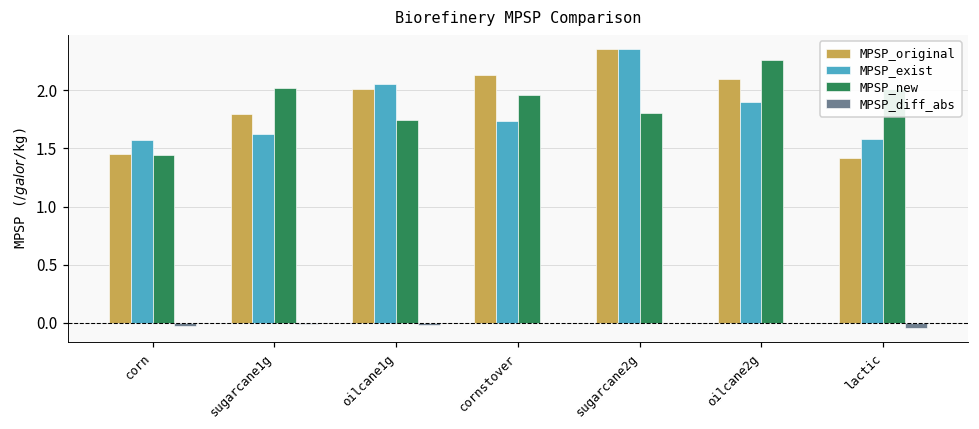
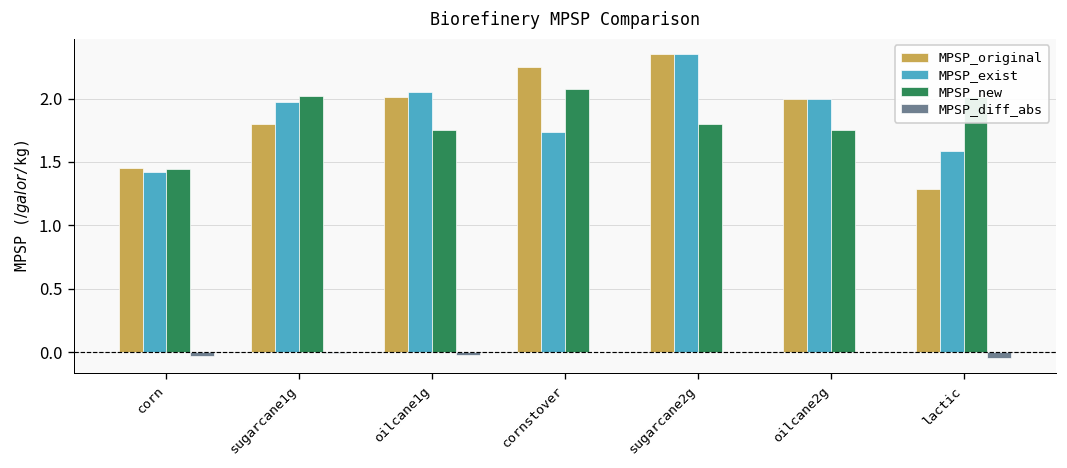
MPSP_exist, corn: 1.58 -> 1.42
MPSP_exist, sugarcane1g: 1.62 -> 1.97
MPSP_original, cornstover: 2.13 -> 2.25
MPSP_new, cornstover: 1.96 -> 2.07
MPSP_original, oilcane2g: 2.10 -> 2.00
MPSP_exist, oilcane2g: 1.90 -> 2.00
MPSP_new, oilcane2g: 2.26 -> 1.75
MPSP_original, lactic: 1.42 -> 1.28
